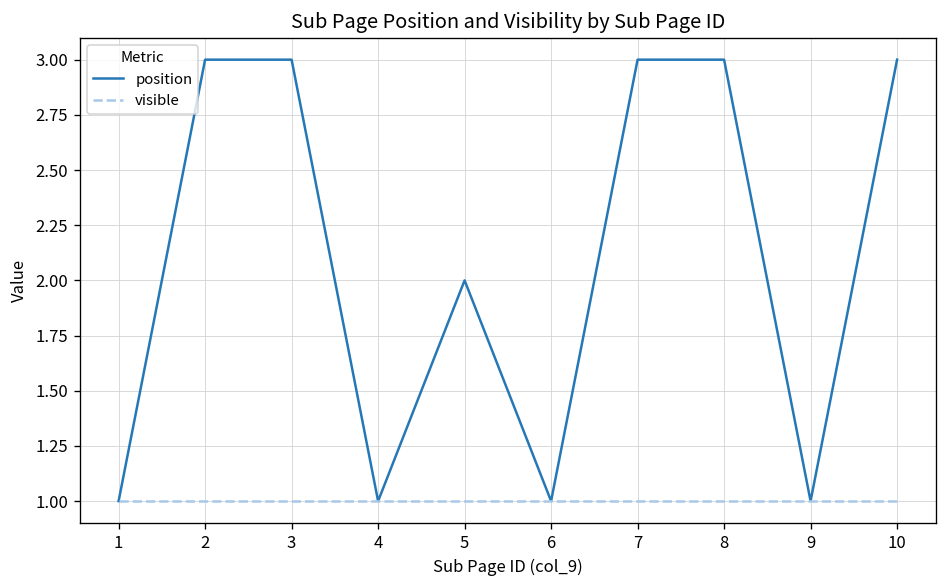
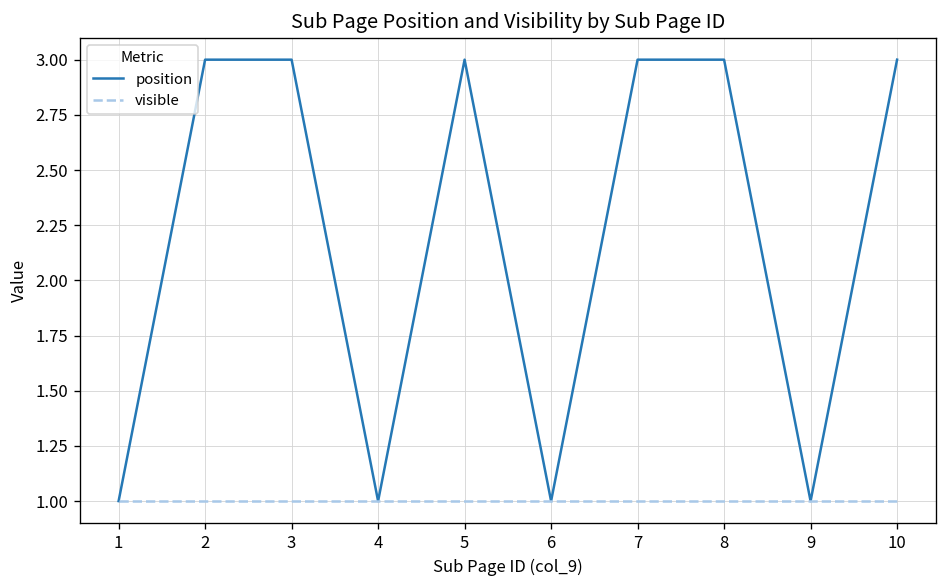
position, 5: 2 -> 3
